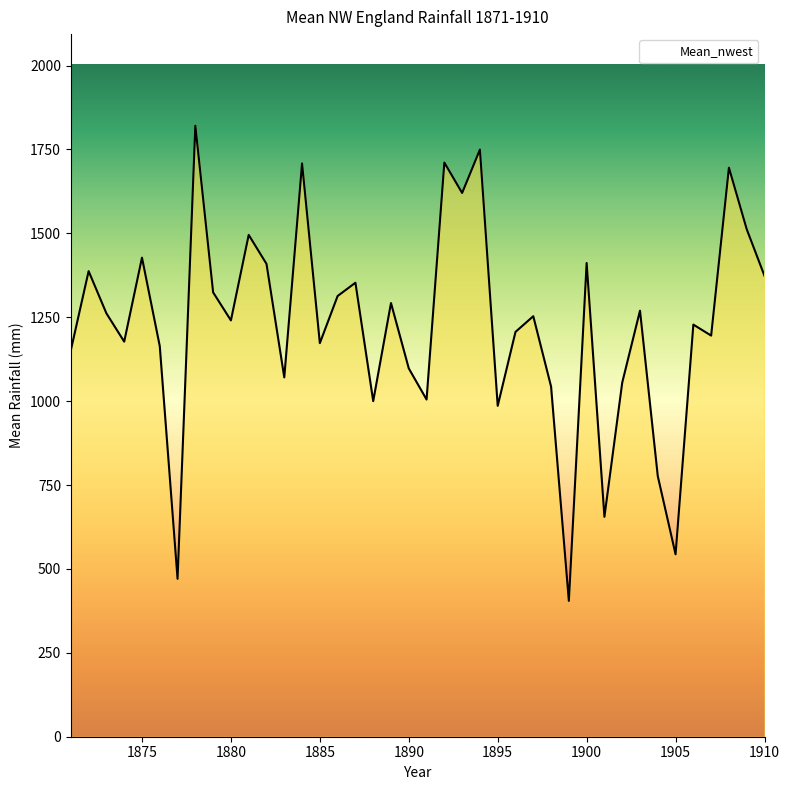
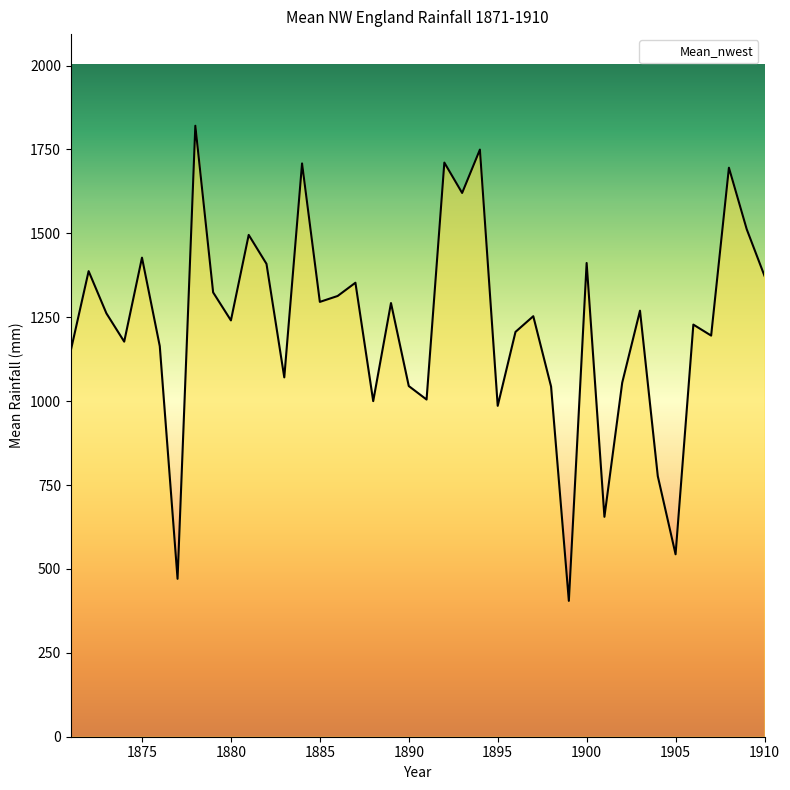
1885: 1170 -> 1300
1890: 1100 -> 1040
